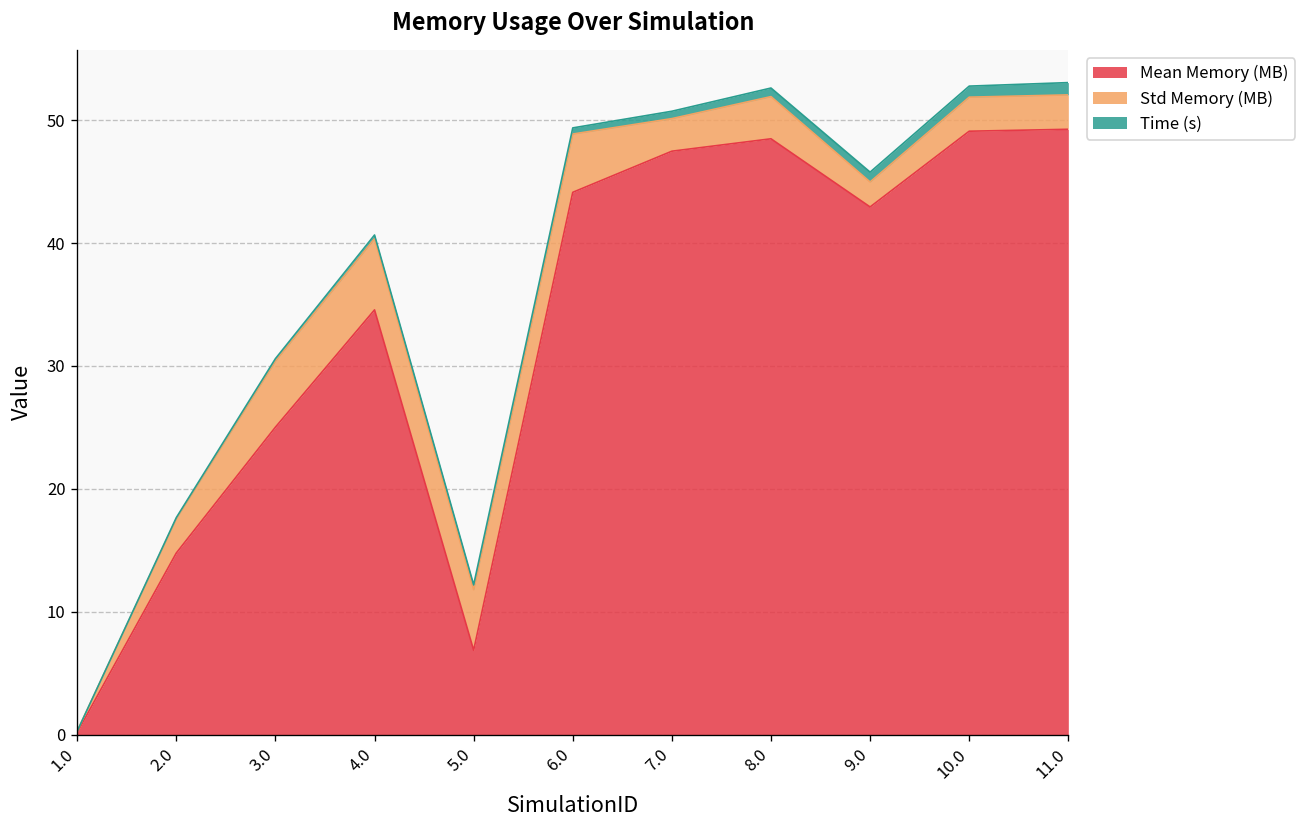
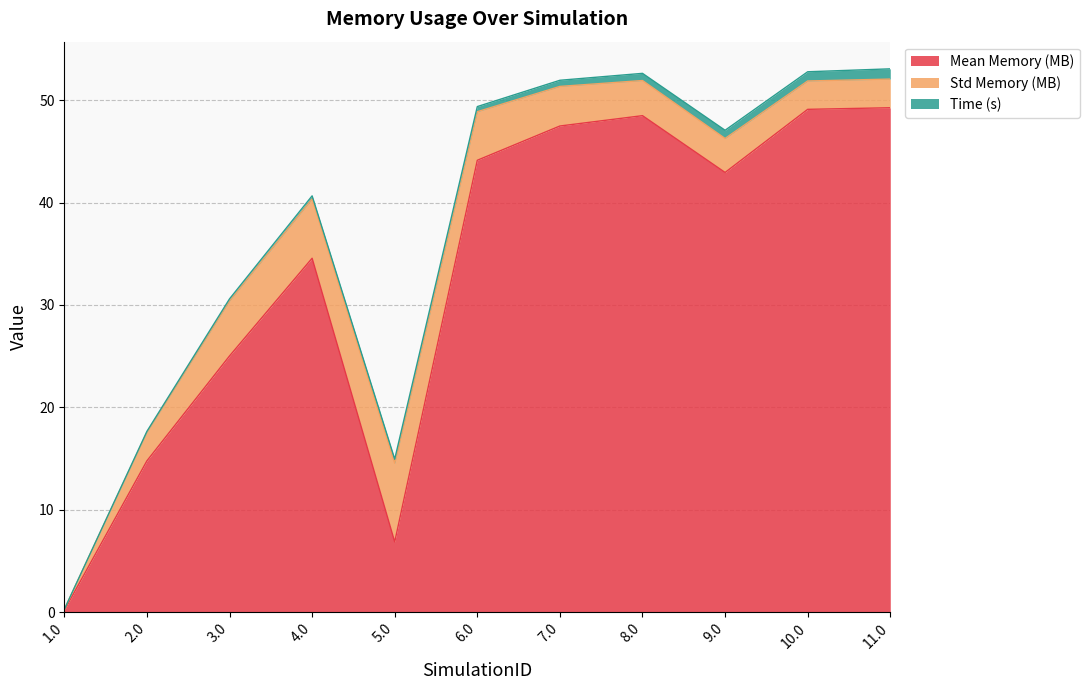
Std Memory (MB), 5.0: 4.9 -> 7.7
Std Memory (MB), 7.0: 2.7 -> 3.9
Std Memory (MB), 9.0: 2.0 -> 3.3
